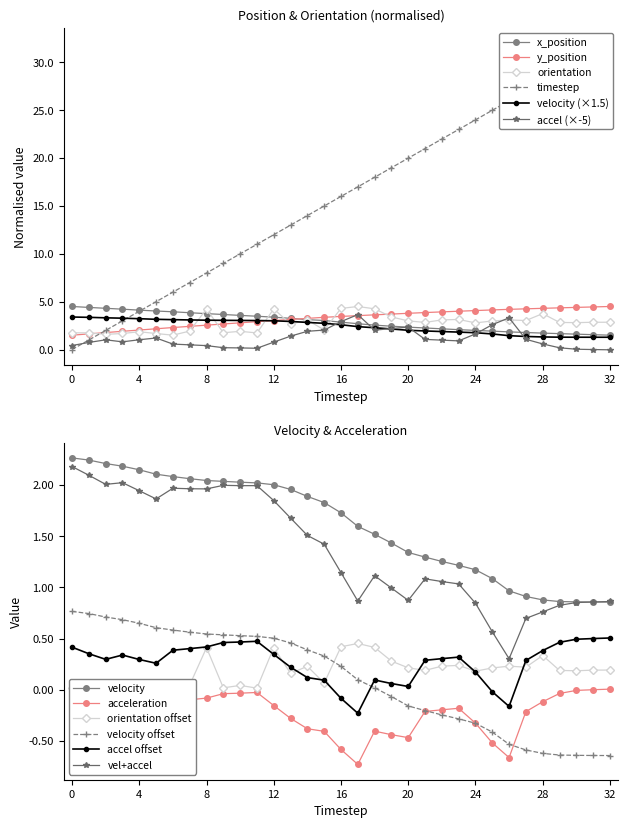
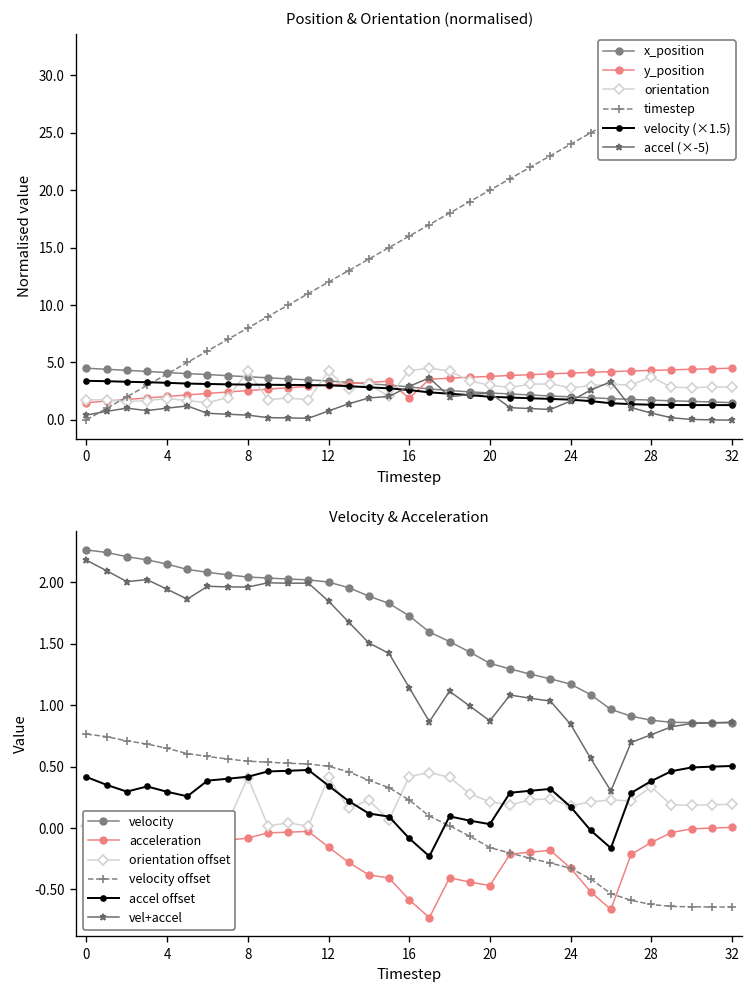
Position & Orientation (normalised), y_position, 16: 3 -> 2
